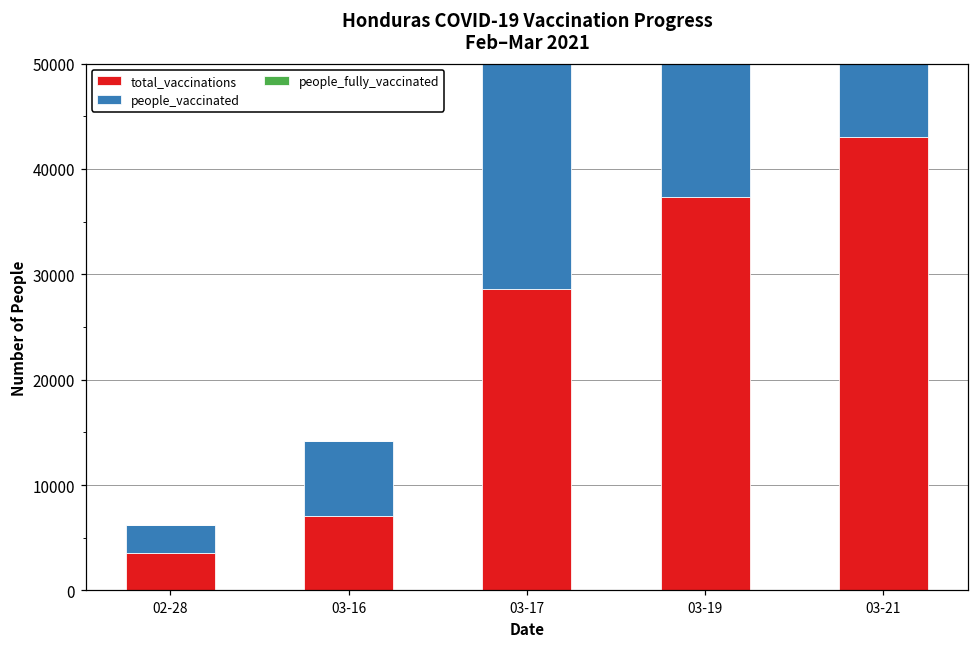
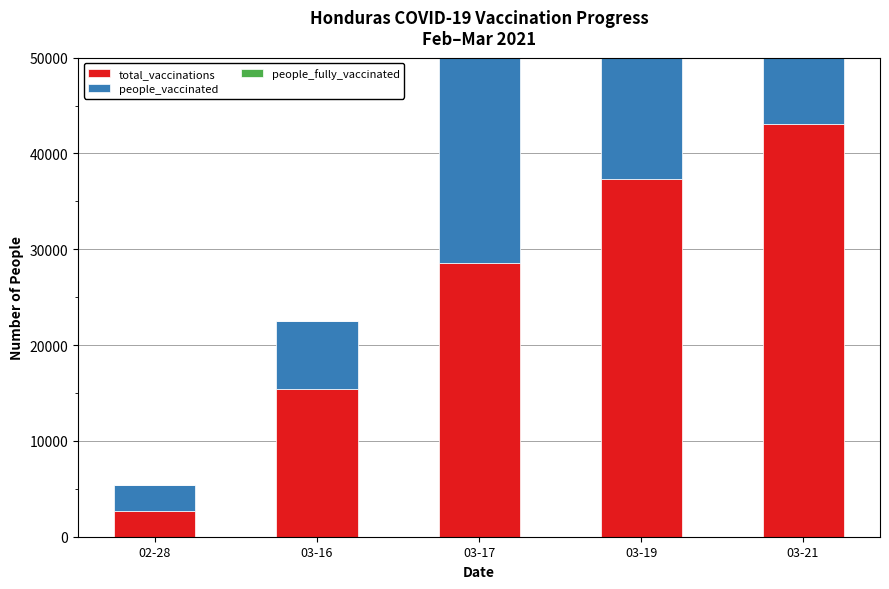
total_vaccinations, 02-28: 4000 -> 3000
total_vaccinations, 03-16: 7000 -> 15000
